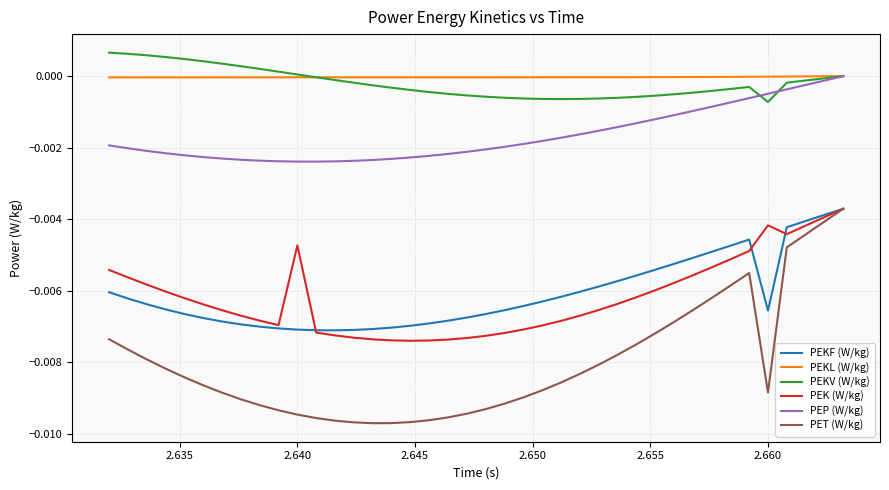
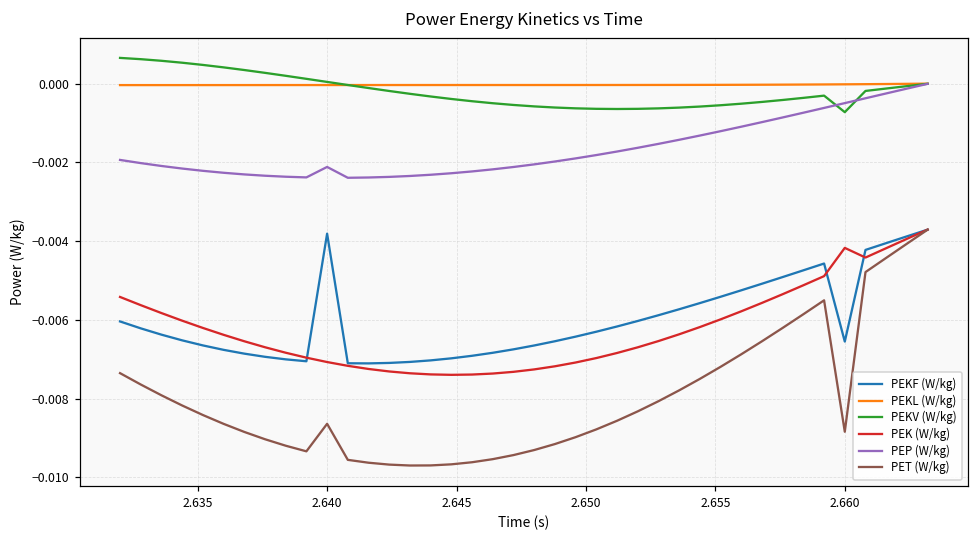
PEKF (W/kg), 2.640: -0.0071 -> -0.0038
PEK (W/kg), 2.640: -0.0047 -> -0.0071
PEP (W/kg), 2.640: -0.0024 -> -0.0021
PET (W/kg), 2.640: -0.0095 -> -0.0086
